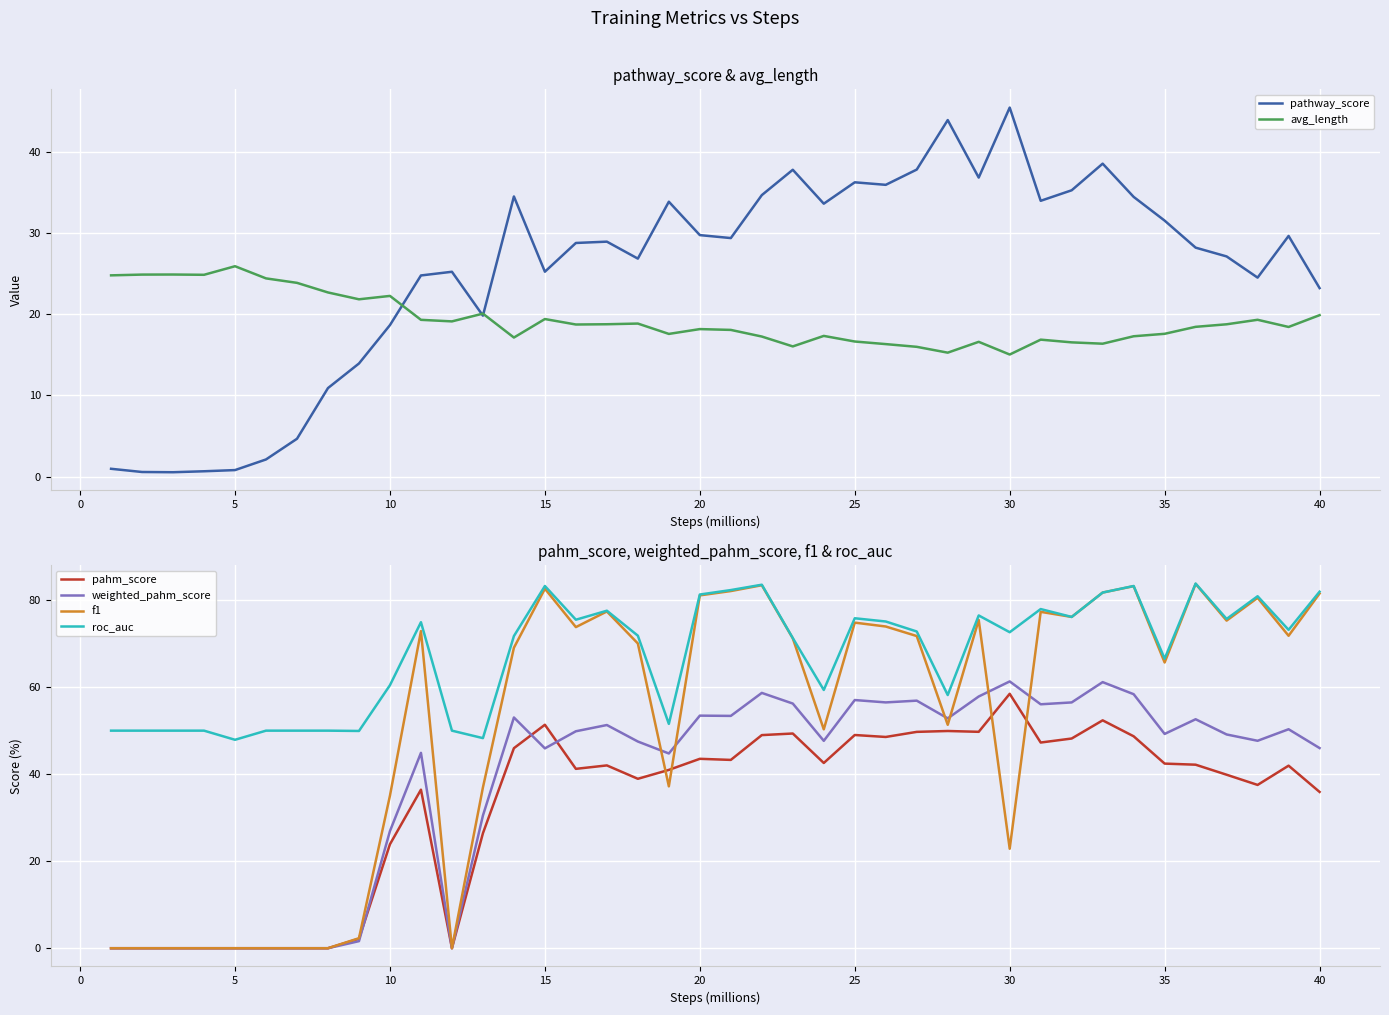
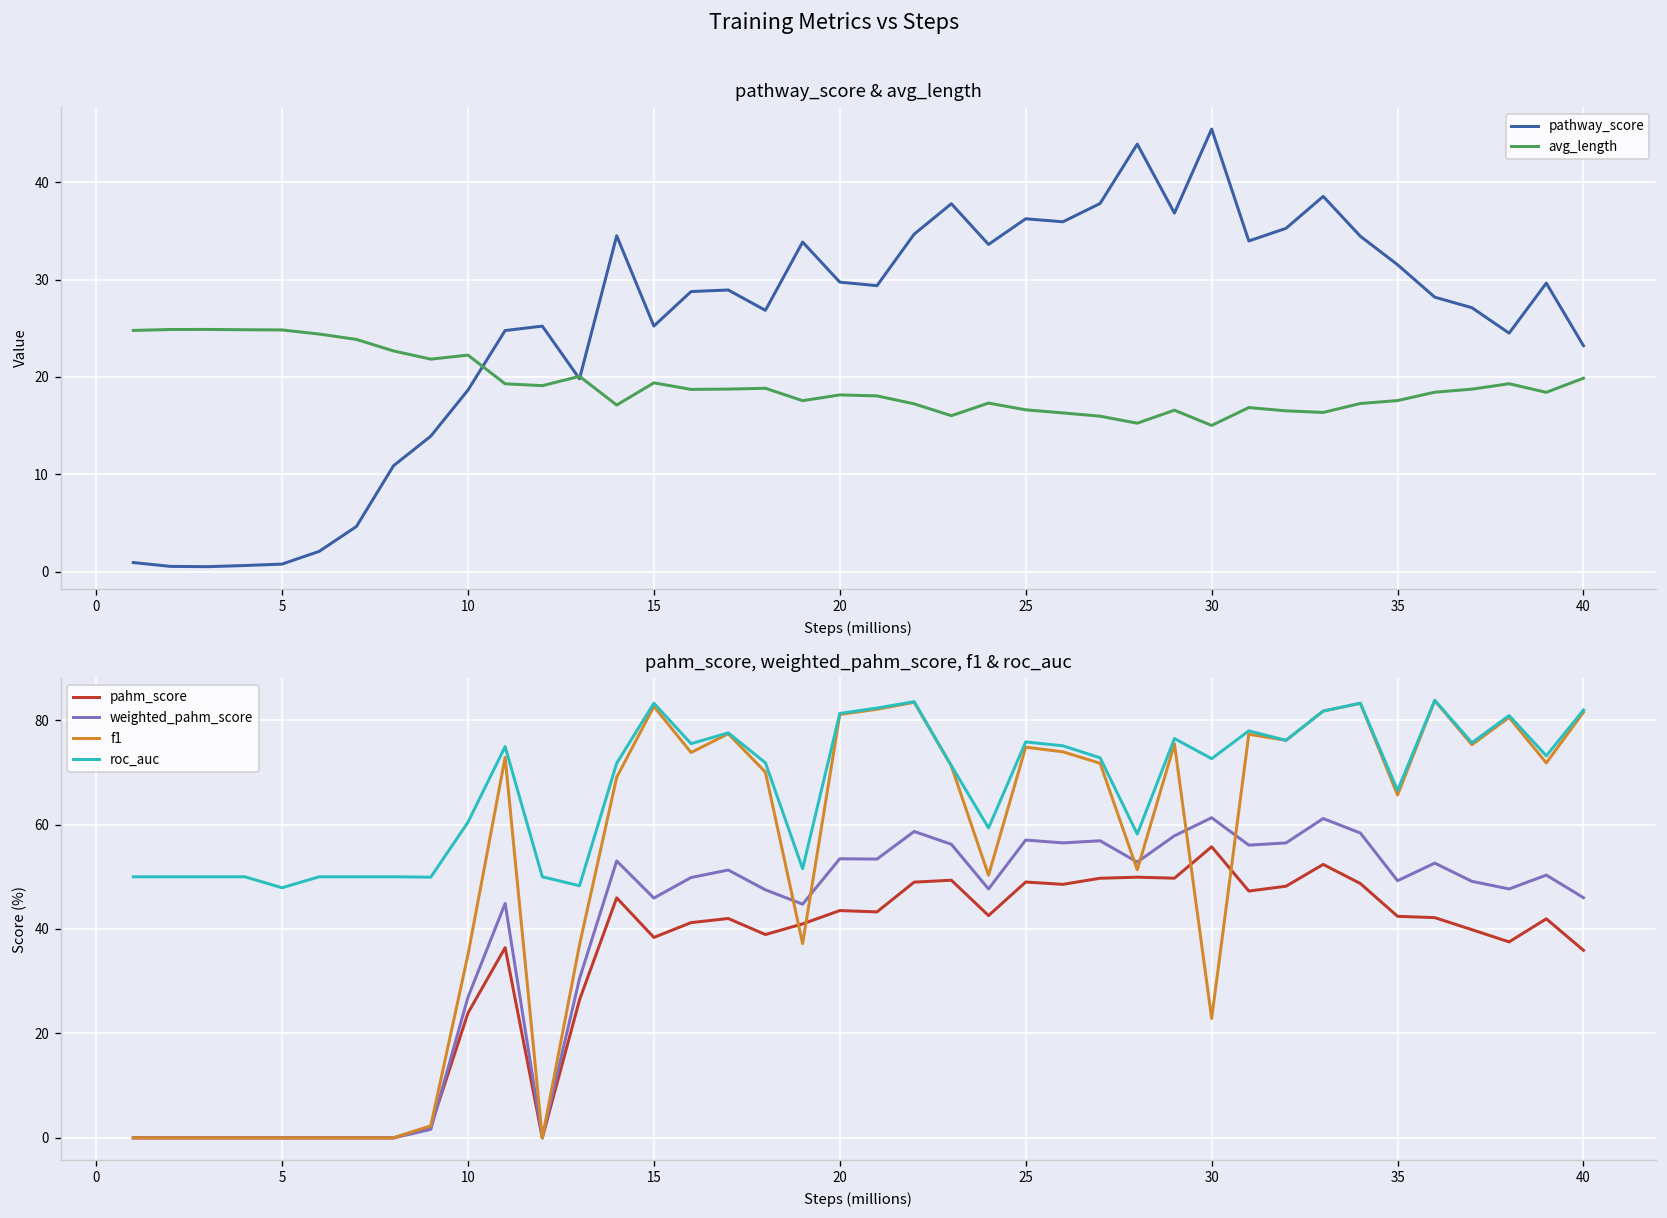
pathway_score & avg_length, avg_length, 5: 26 -> 25
pahm_score, weighted_pahm_score, f1 & roc_auc, pahm_score, 15: 51 -> 38
pahm_score, weighted_pahm_score, f1 & roc_auc, pahm_score, 30: 58 -> 56
